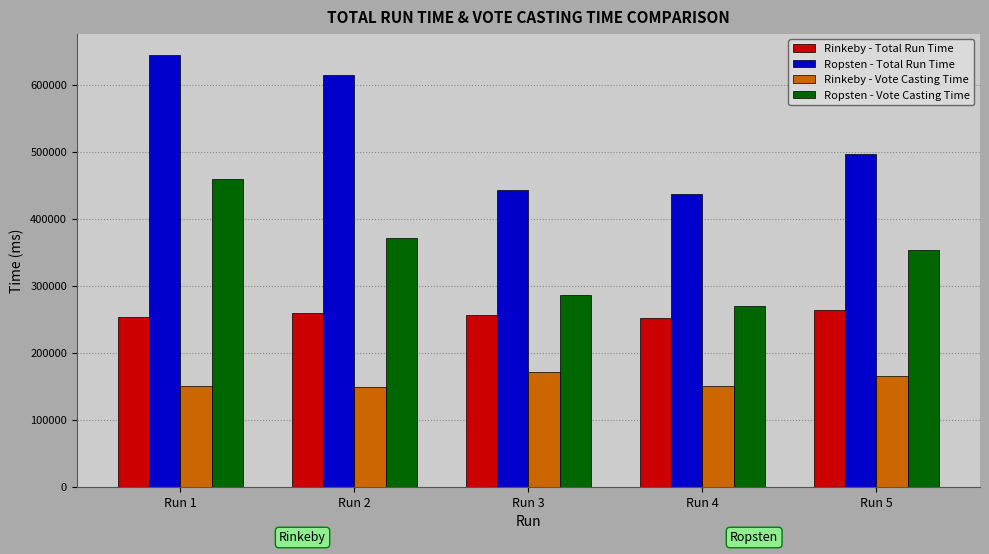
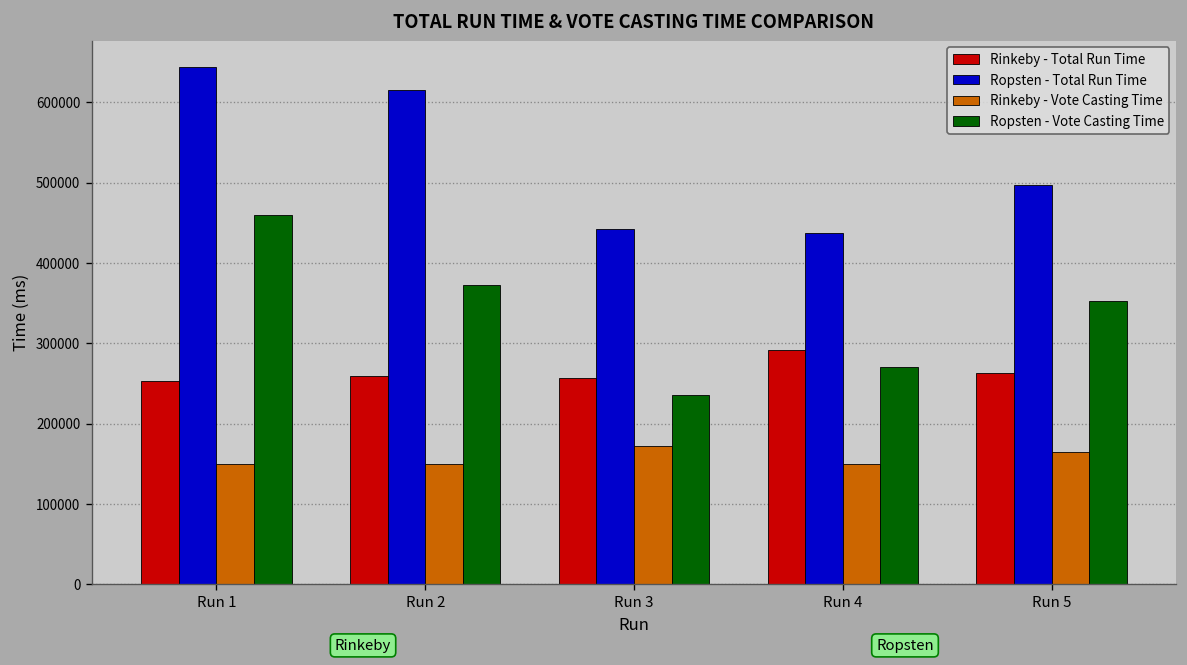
Ropsten - Vote Casting Time, Run 3: 290000 -> 240000
Rinkeby - Total Run Time, Run 4: 250000 -> 290000
